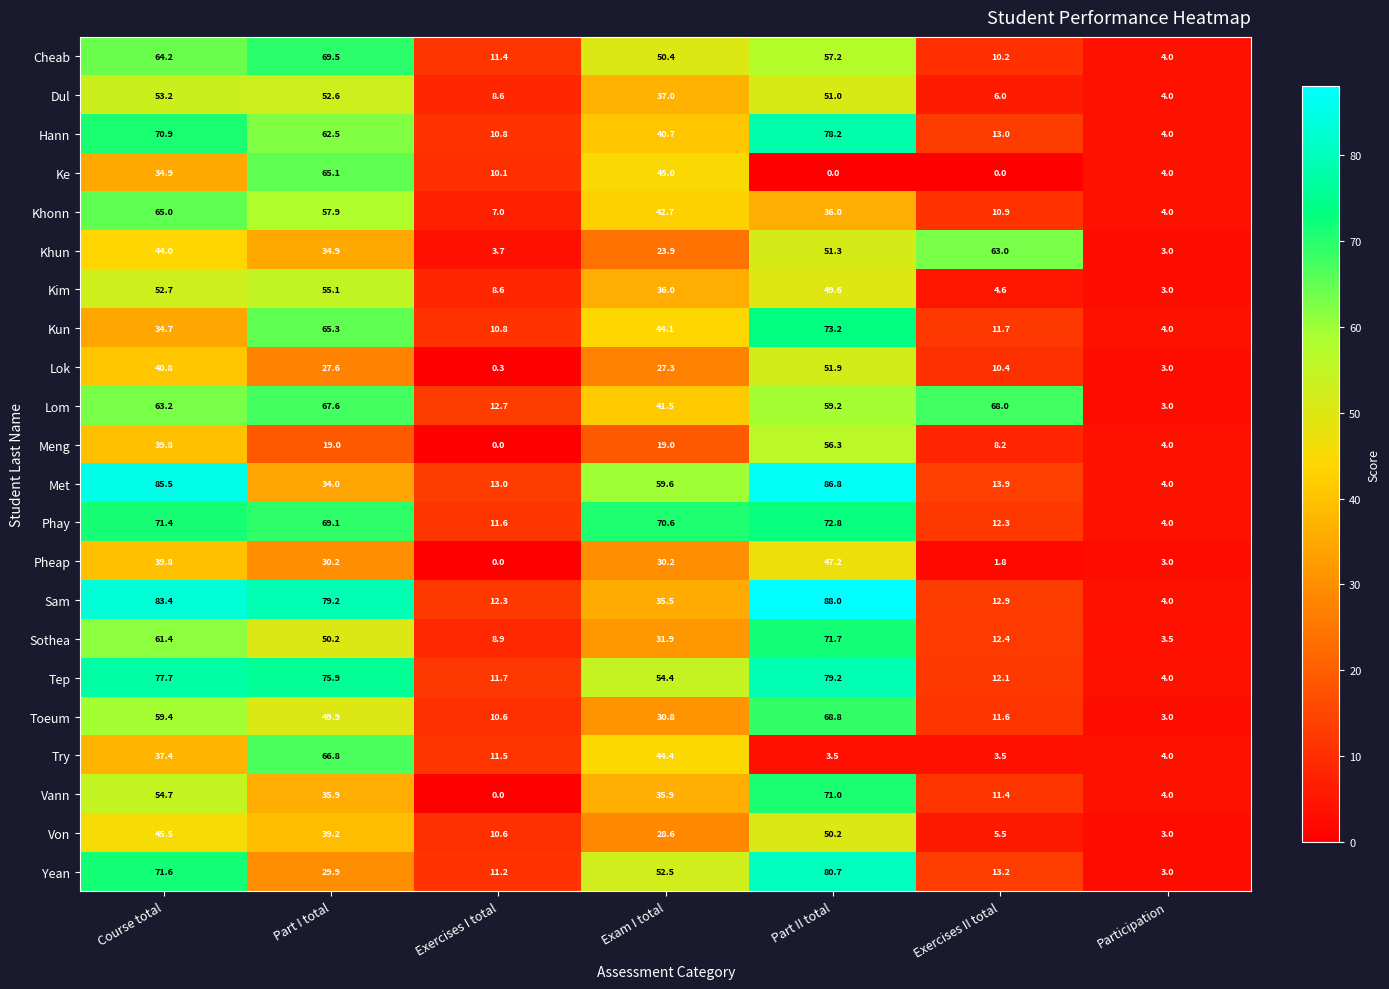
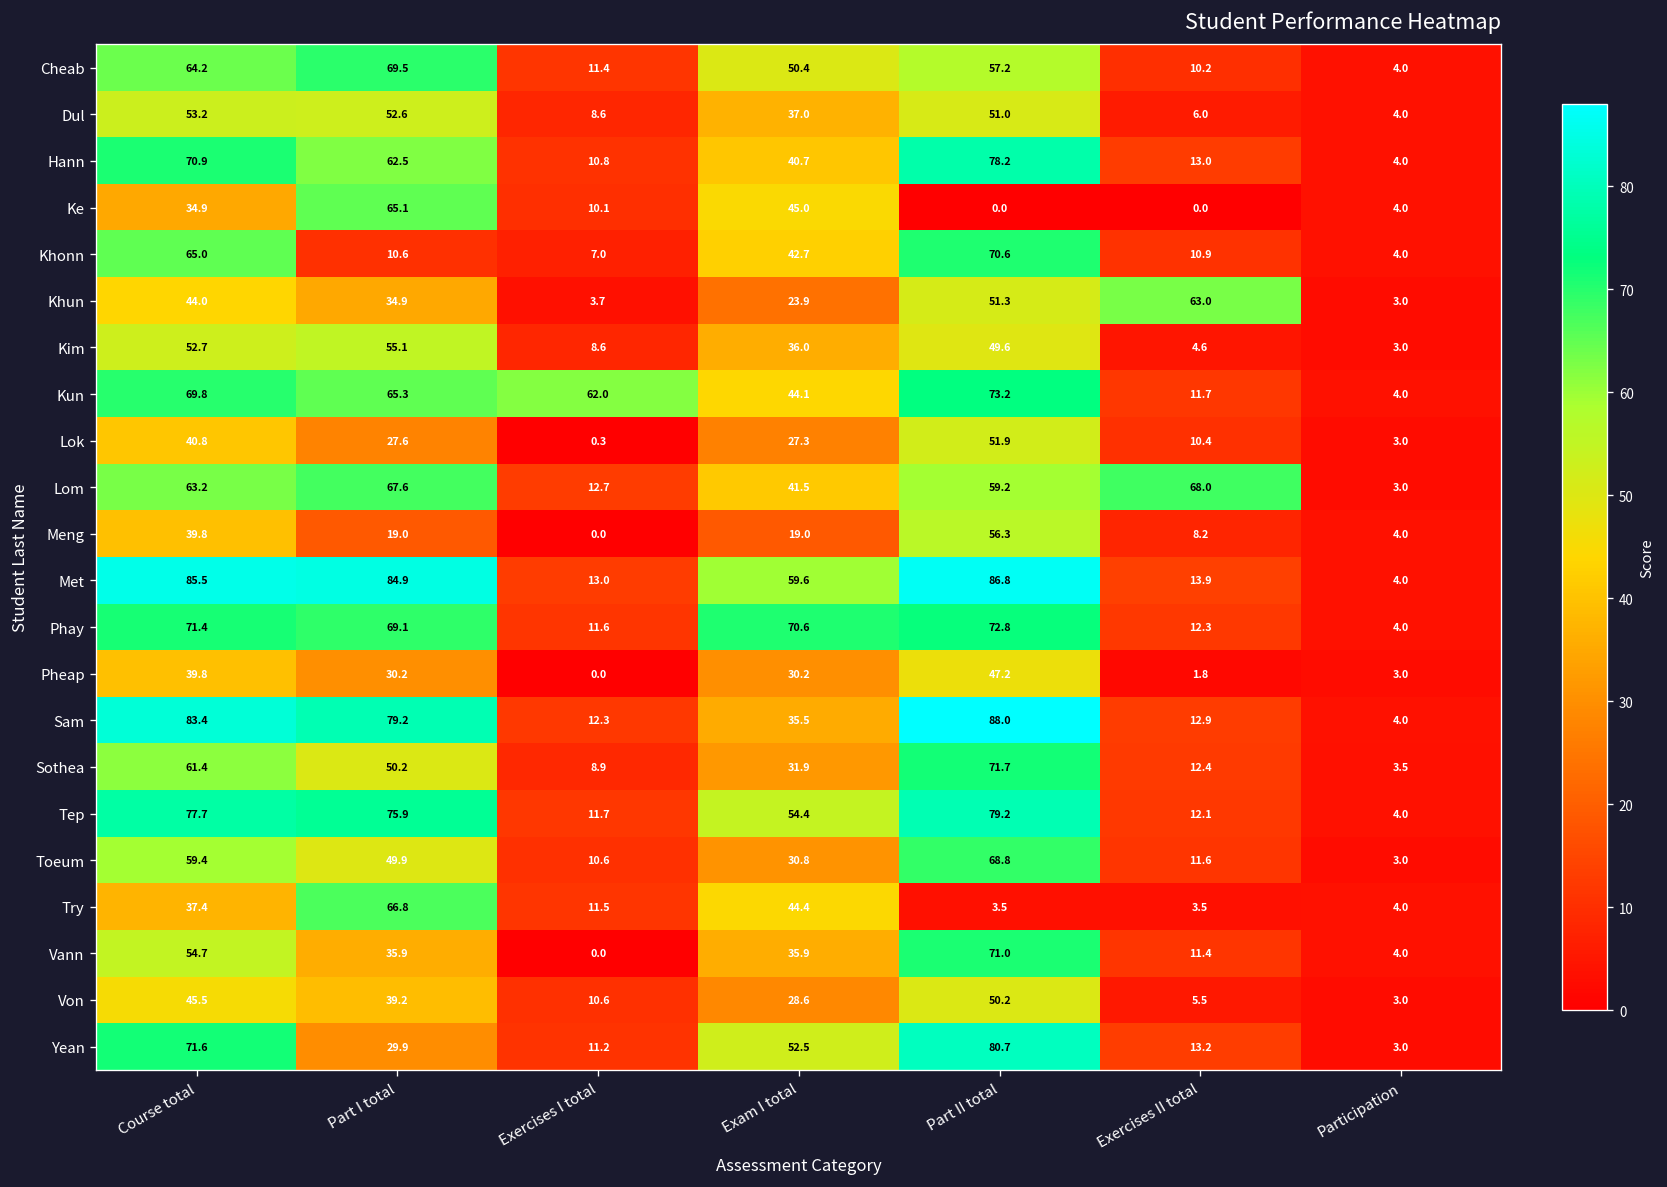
Khonn, Part I total: 57.9 -> 10.6
Khonn, Part II total: 36.0 -> 70.6
Kun, Course total: 34.7 -> 69.8
Kun, Exercises I total: 10.8 -> 62.0
Met, Part I total: 34.0 -> 84.9
